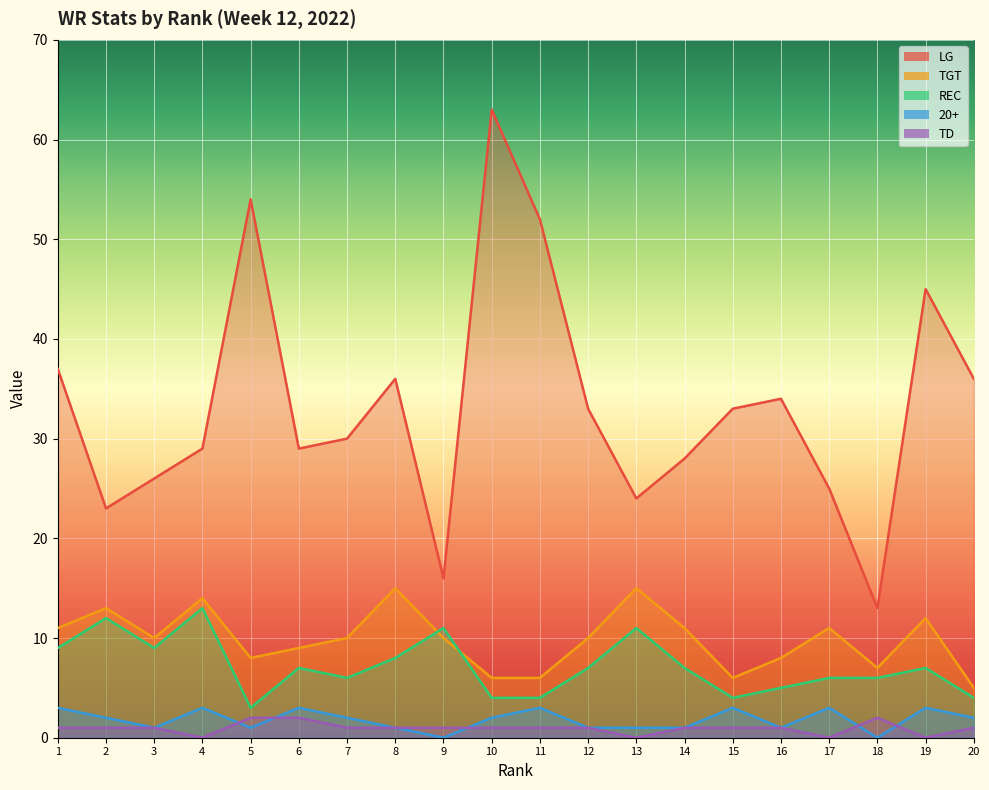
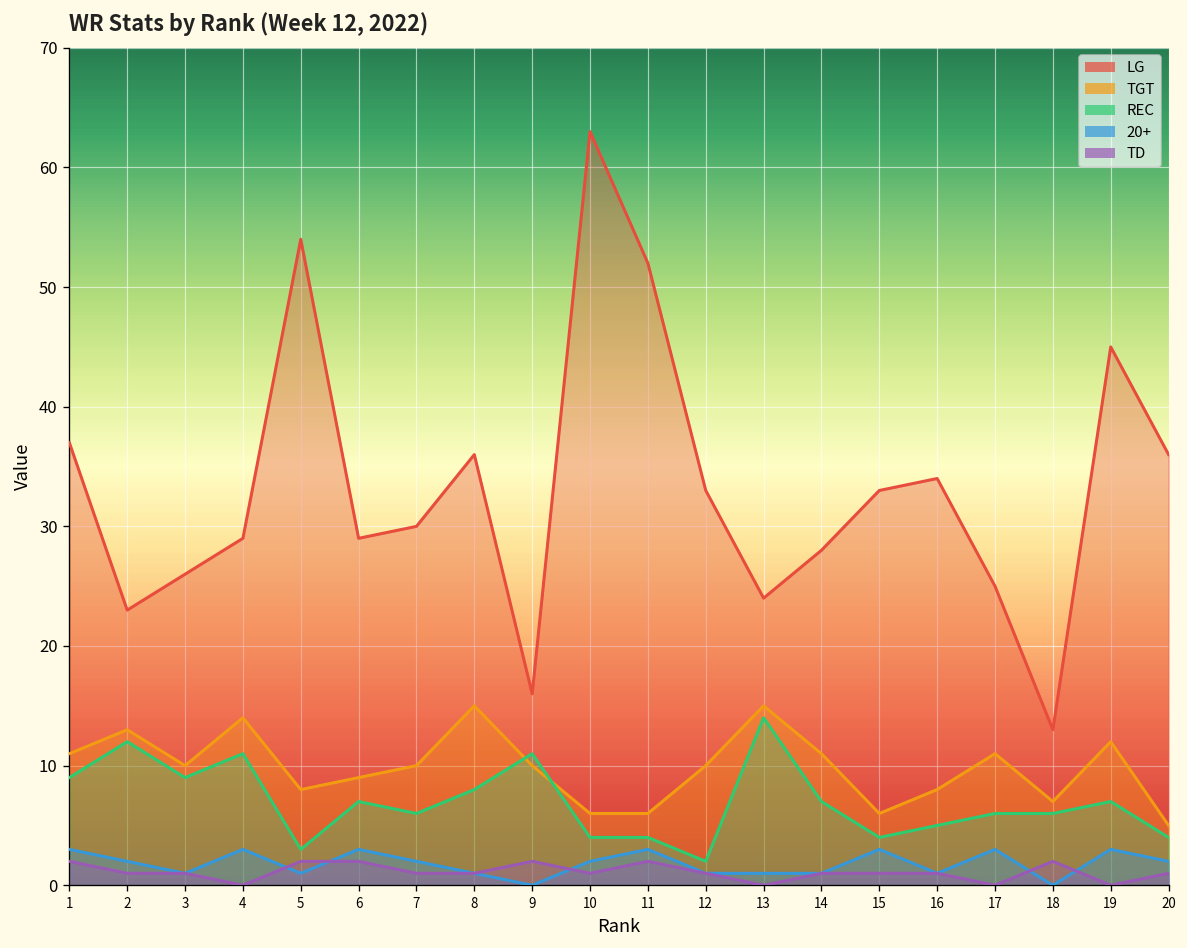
TD, 1: 1 -> 2
REC, 4: 13 -> 11
TD, 9: 1 -> 2
TD, 11: 1 -> 2
REC, 12: 7 -> 2
REC, 13: 11 -> 14
